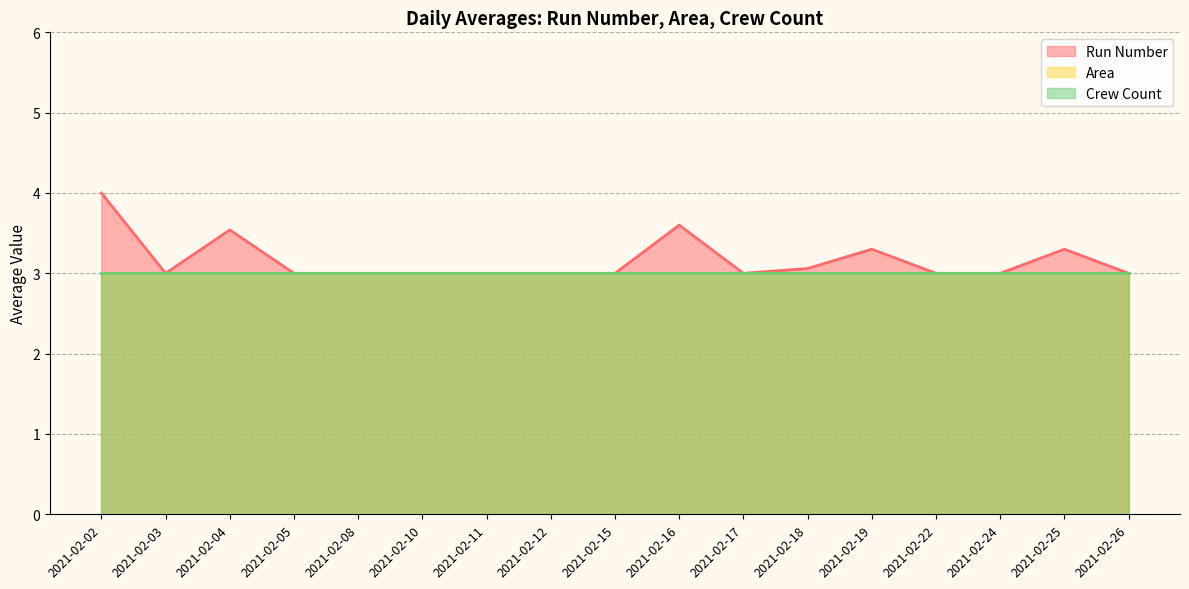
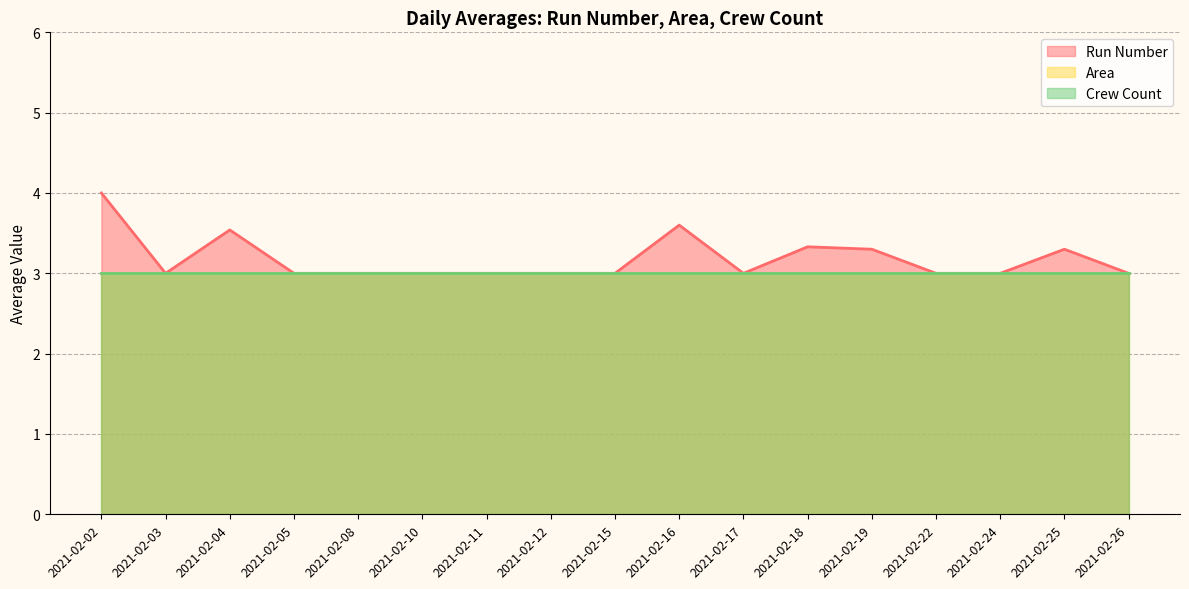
Run Number, 2021-02-18: 3.1 -> 3.3
